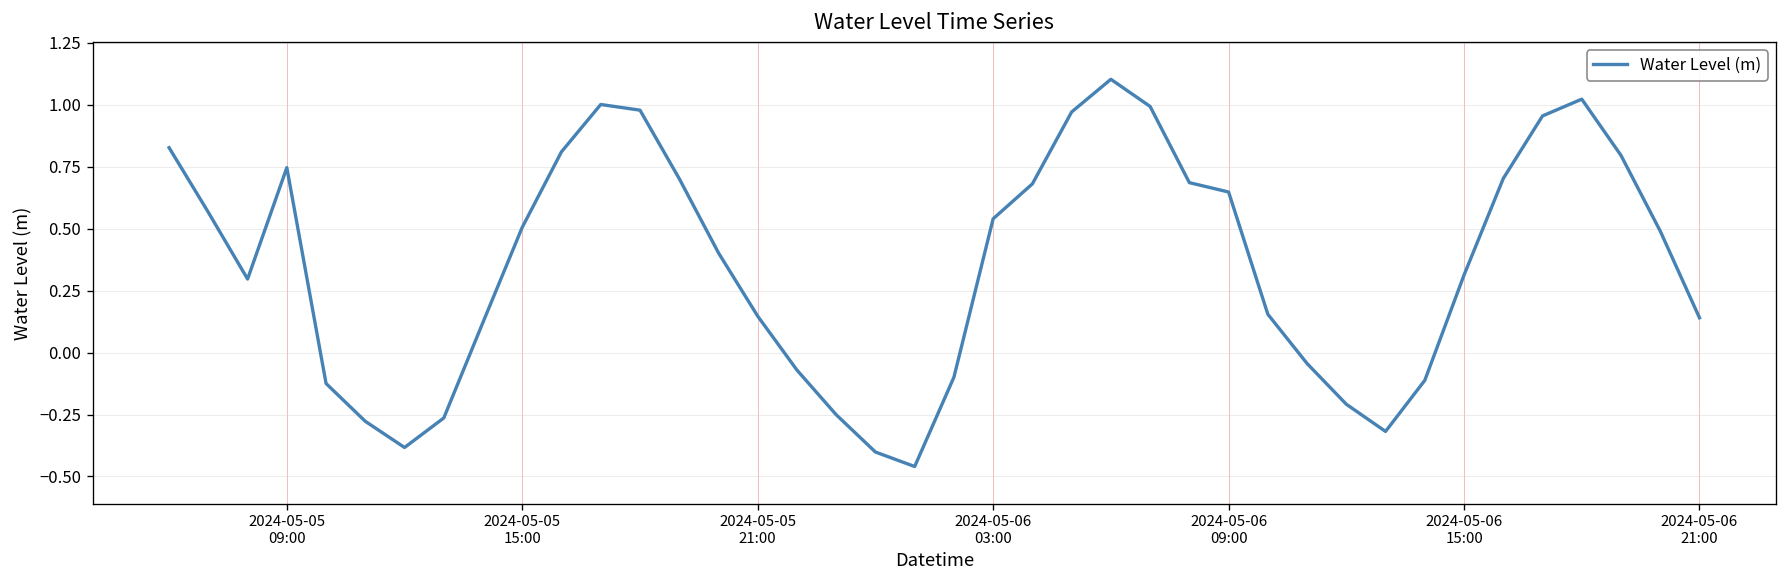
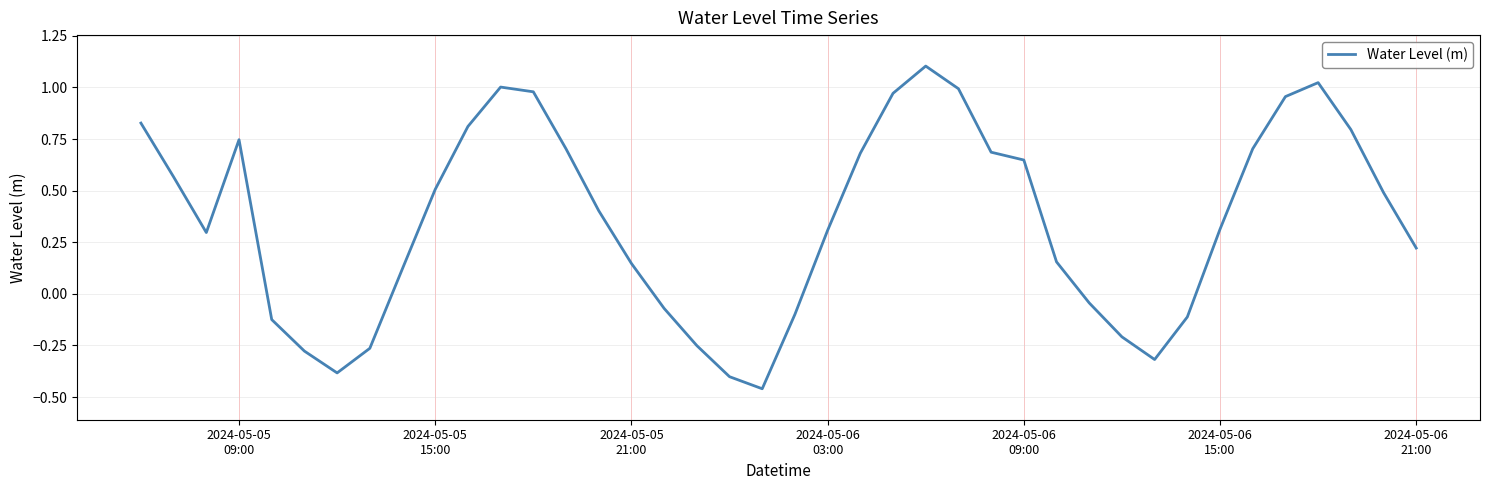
2024-05-06 03:00: 0.54 -> 0.31
2024-05-06 21:00: 0.14 -> 0.22
